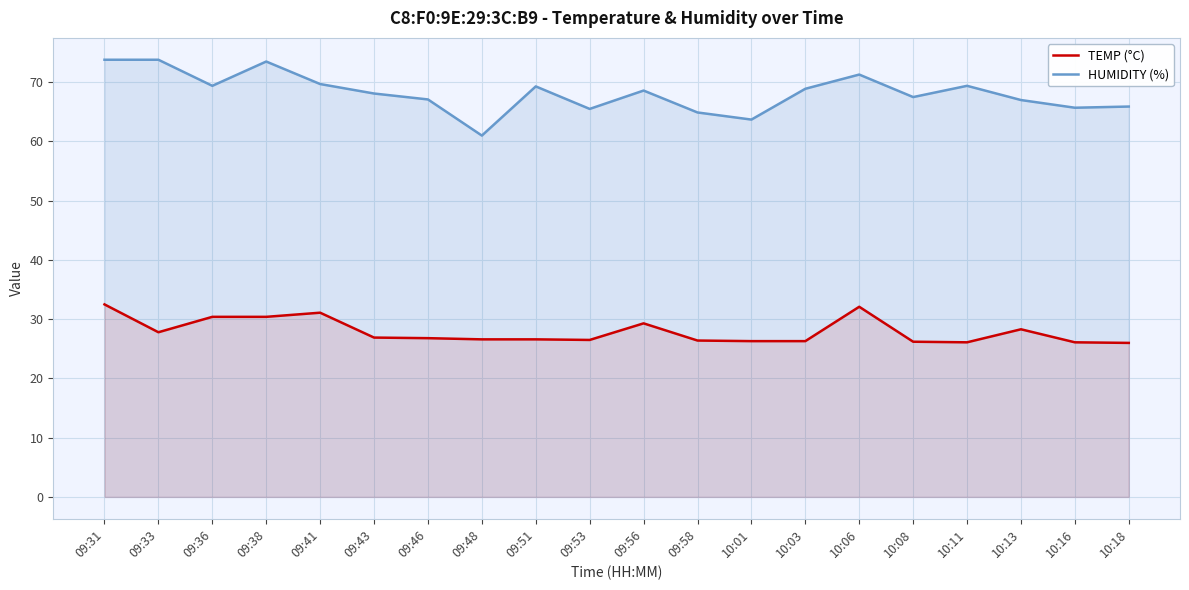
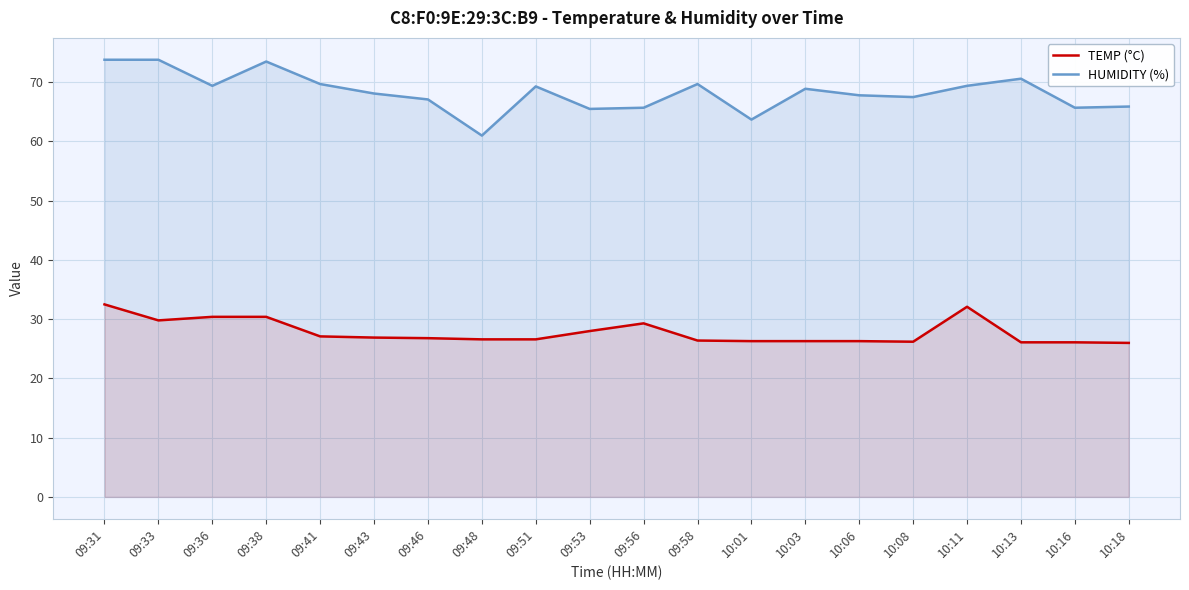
TEMP (°C), 09:33: 28 -> 30
TEMP (°C), 09:41: 31 -> 27
TEMP (°C), 09:53: 27 -> 28
HUMIDITY (%), 09:56: 69 -> 66
HUMIDITY (%), 09:58: 65 -> 70
TEMP (°C), 10:06: 32 -> 26
HUMIDITY (%), 10:06: 71 -> 68
TEMP (°C), 10:11: 26 -> 32
TEMP (°C), 10:13: 28 -> 26
HUMIDITY (%), 10:13: 67 -> 71
